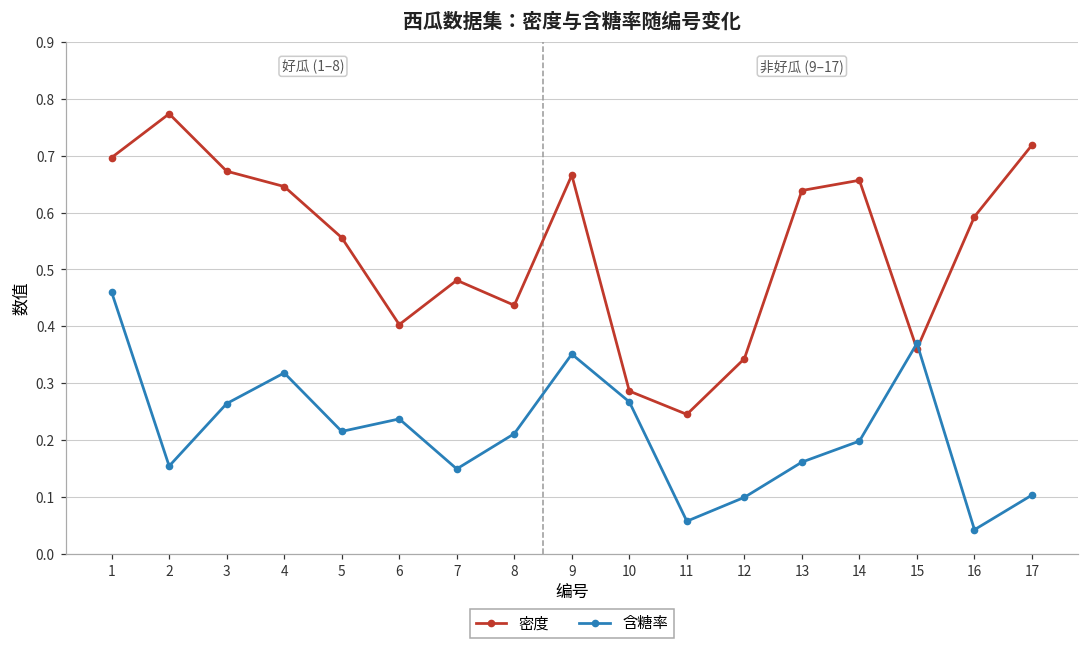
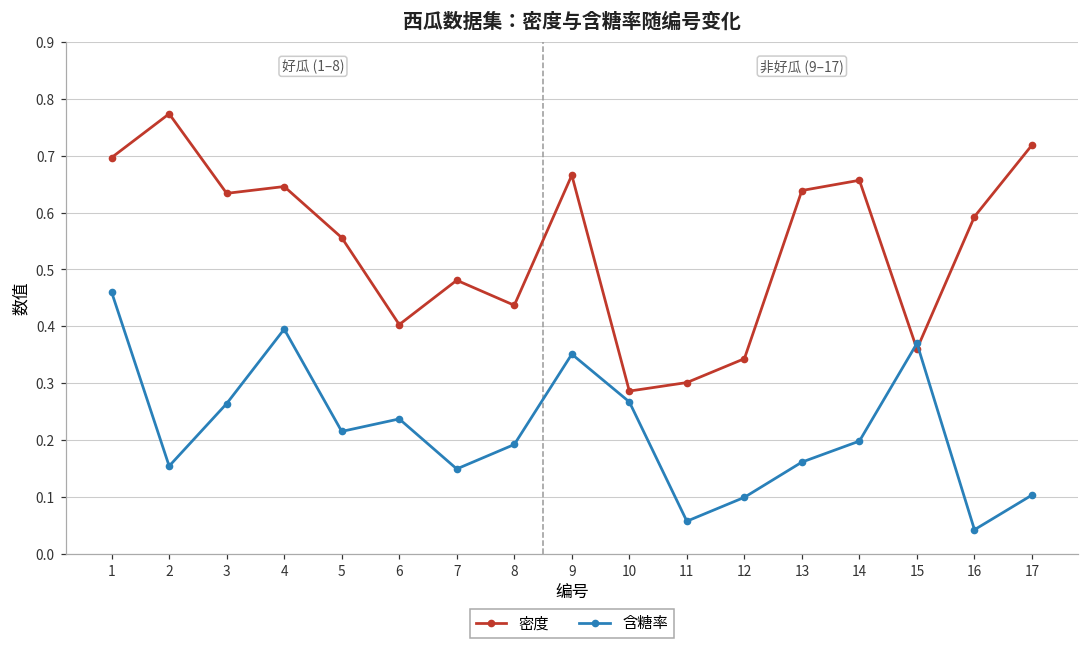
密度, 3: 0.67 -> 0.63
含糖率, 4: 0.32 -> 0.40
含糖率, 8: 0.21 -> 0.19
密度, 11: 0.25 -> 0.30
